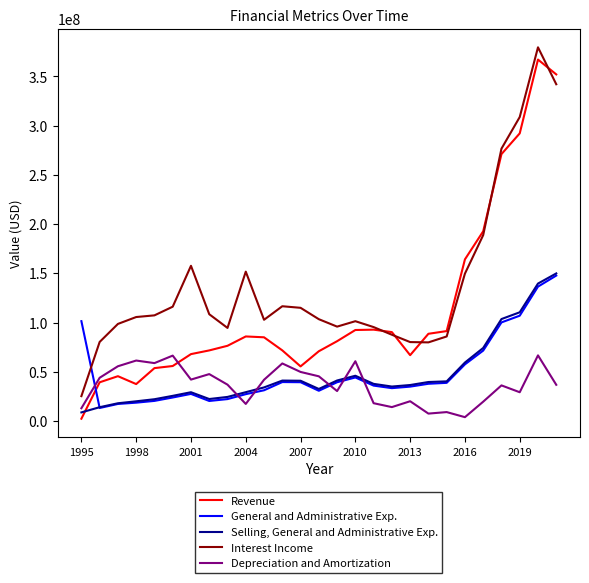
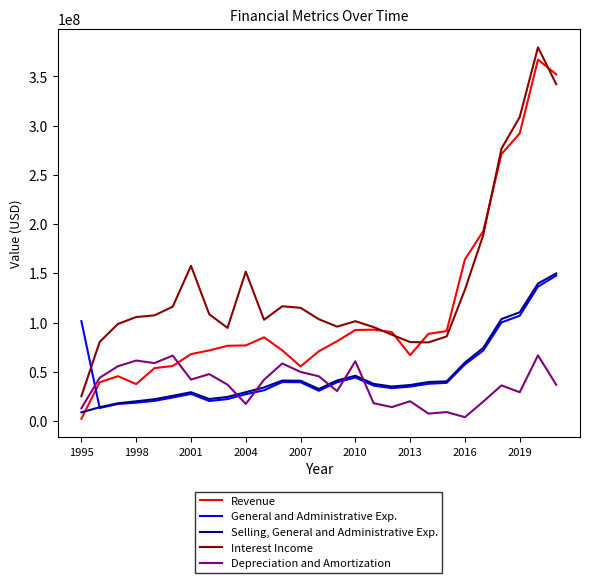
Revenue, 2004: 90000000 -> 80000000
Interest Income, 2016: 150000000 -> 130000000
